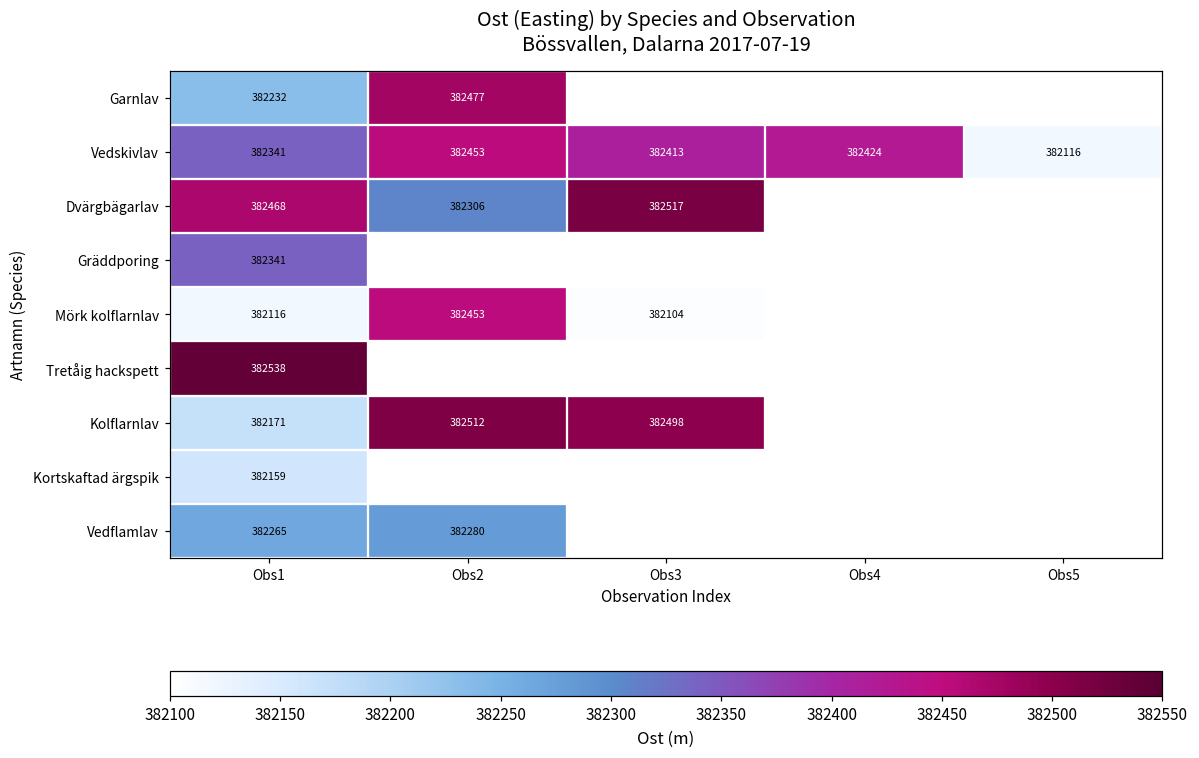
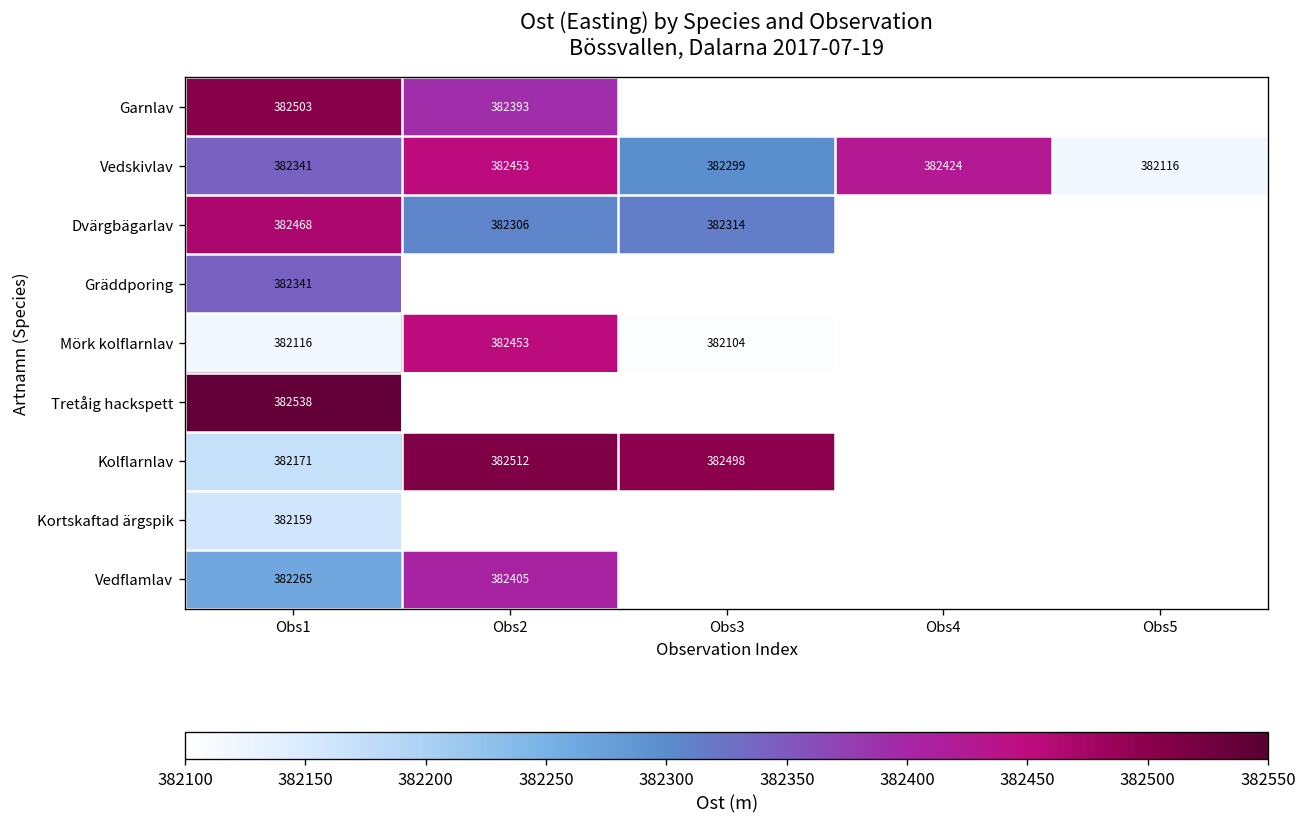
Garnlav, Obs1: 382232 -> 382503
Garnlav, Obs2: 382477 -> 382393
Vedskivlav, Obs3: 382413 -> 382299
Dvärgbägarlav, Obs3: 382517 -> 382314
Vedflamlav, Obs2: 382280 -> 382405
